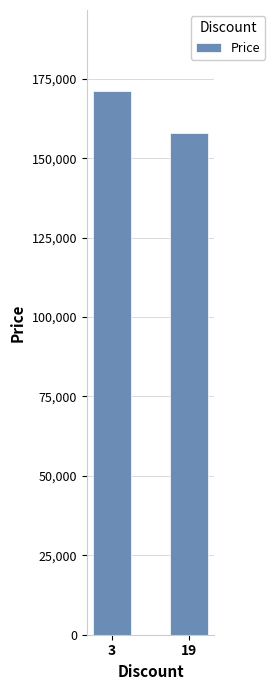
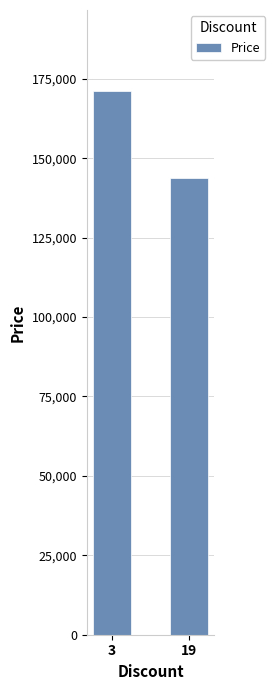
19: 158,000 -> 144,000
